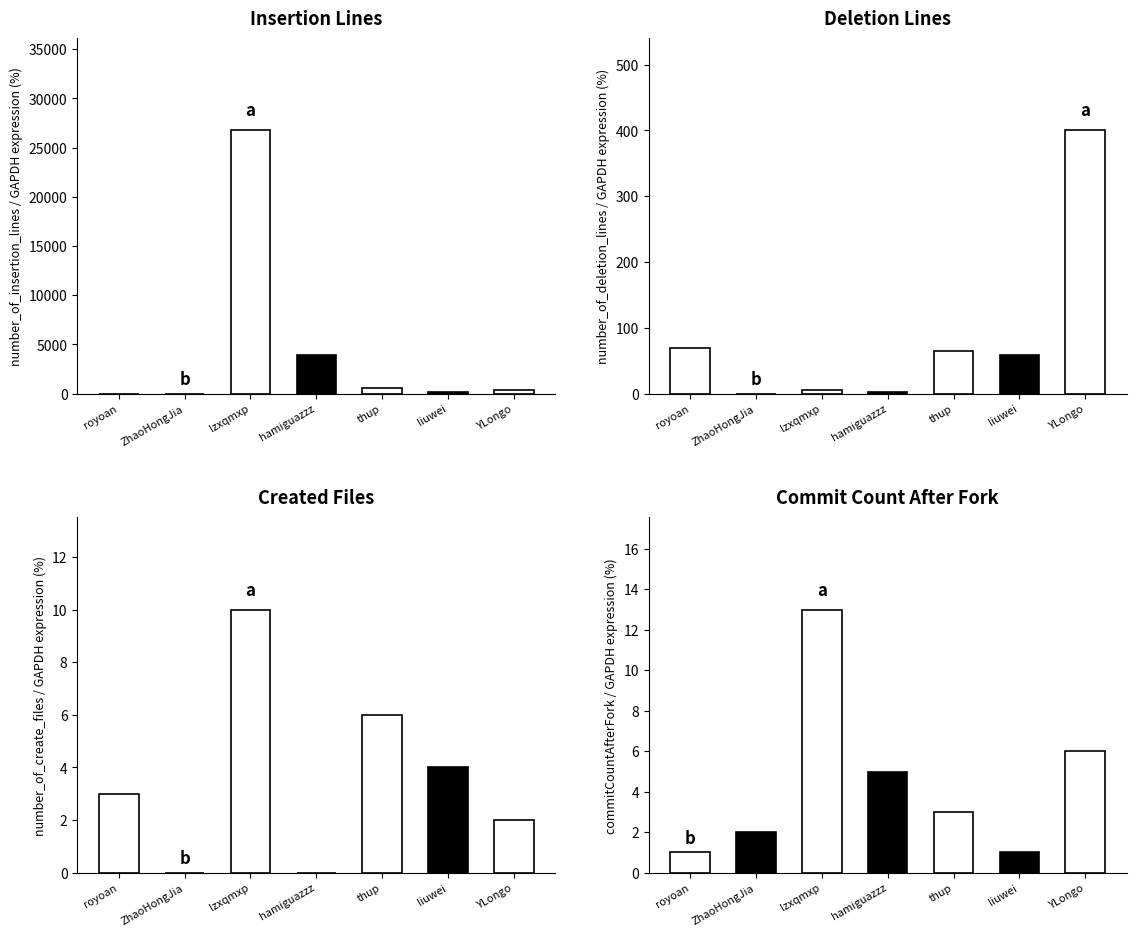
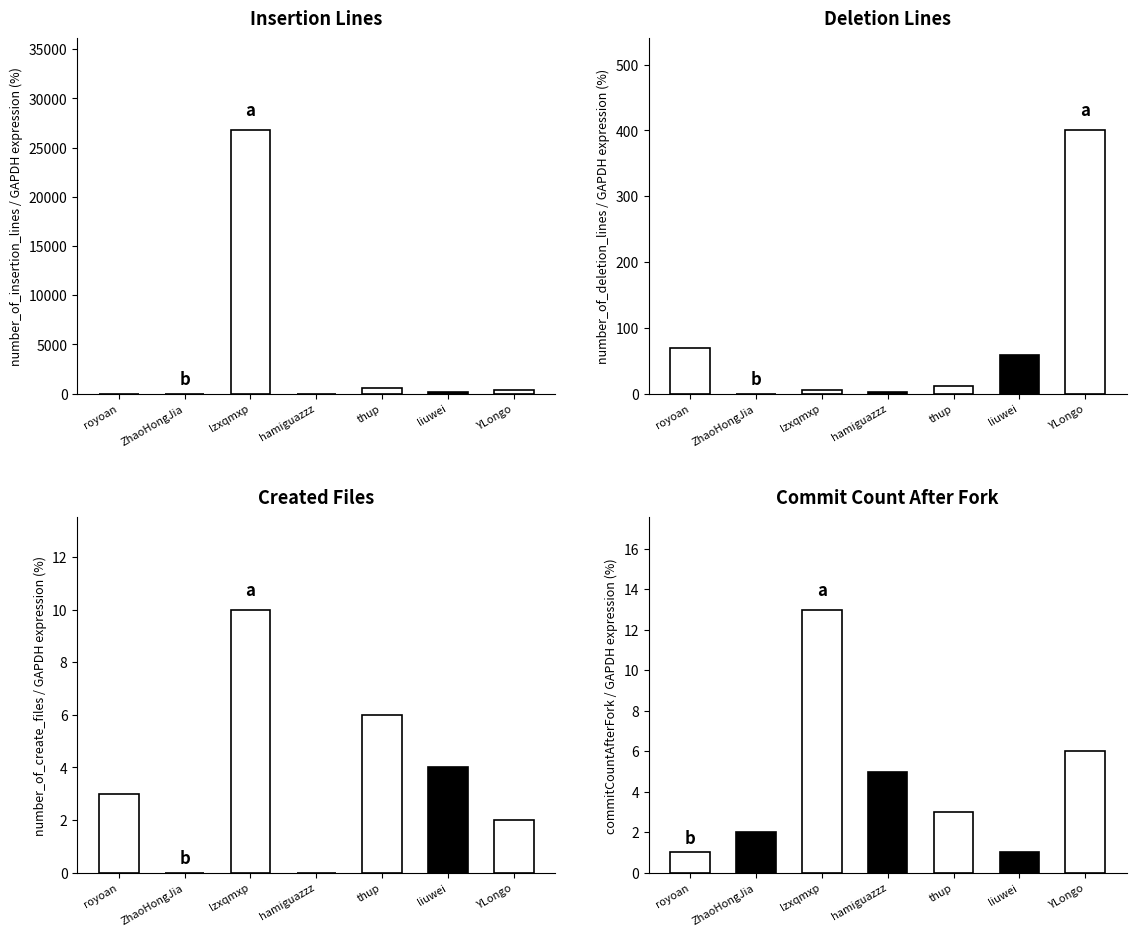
Insertion Lines, hamiguazzz: 4000 -> 0
Deletion Lines, thup: 60 -> 10
